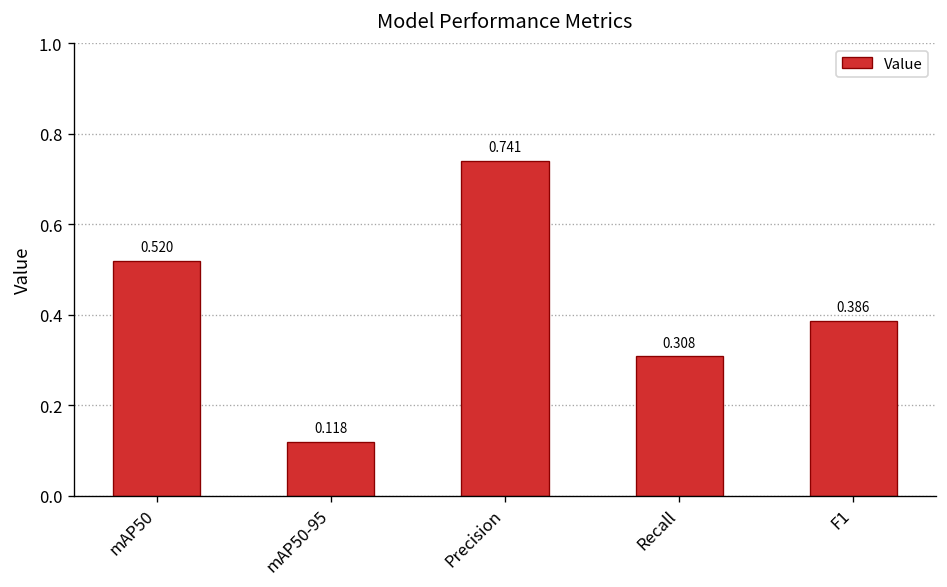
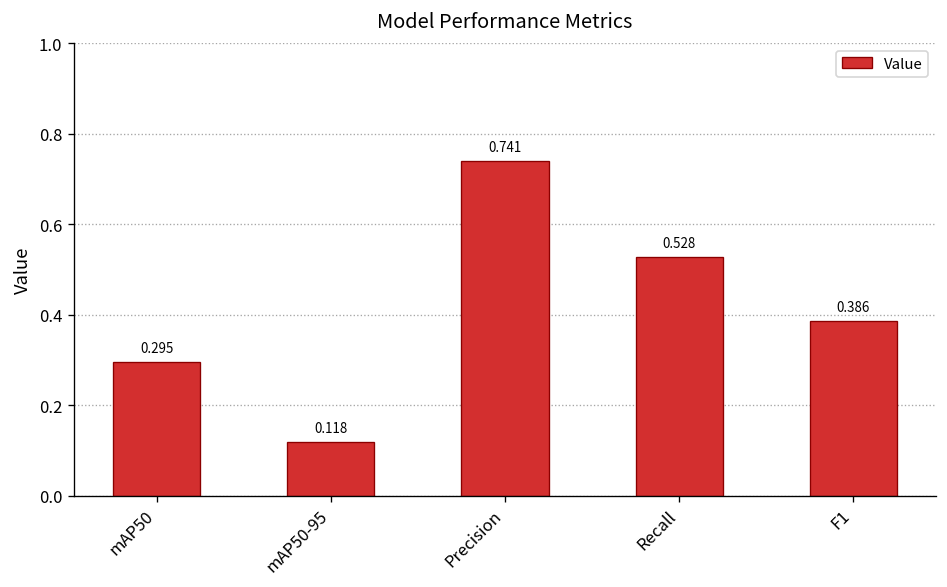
mAP50: 0.520 -> 0.295
Recall: 0.308 -> 0.528
